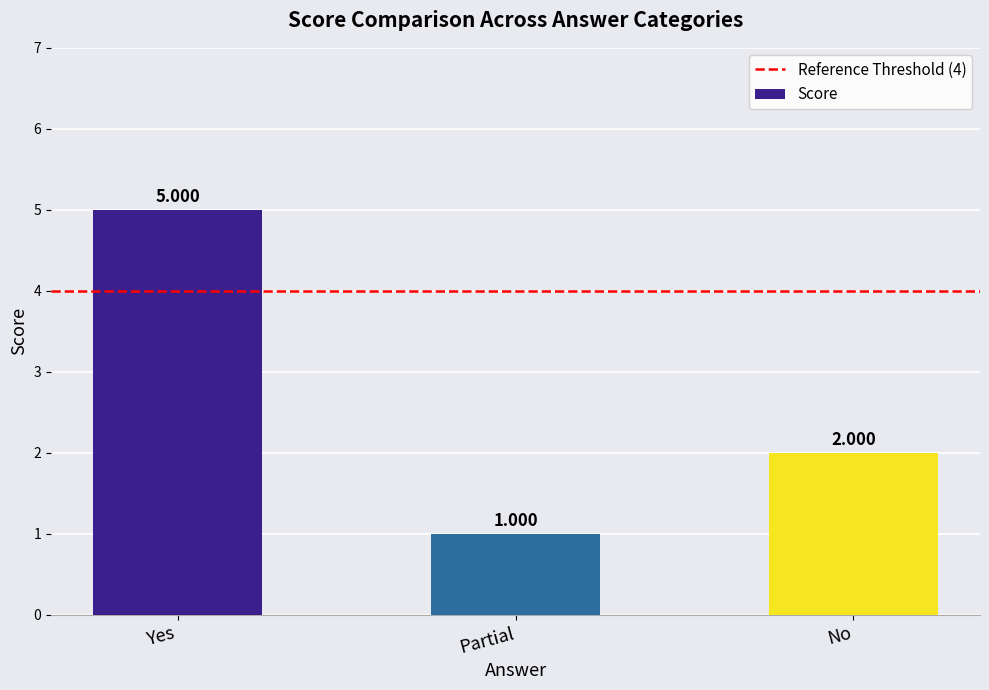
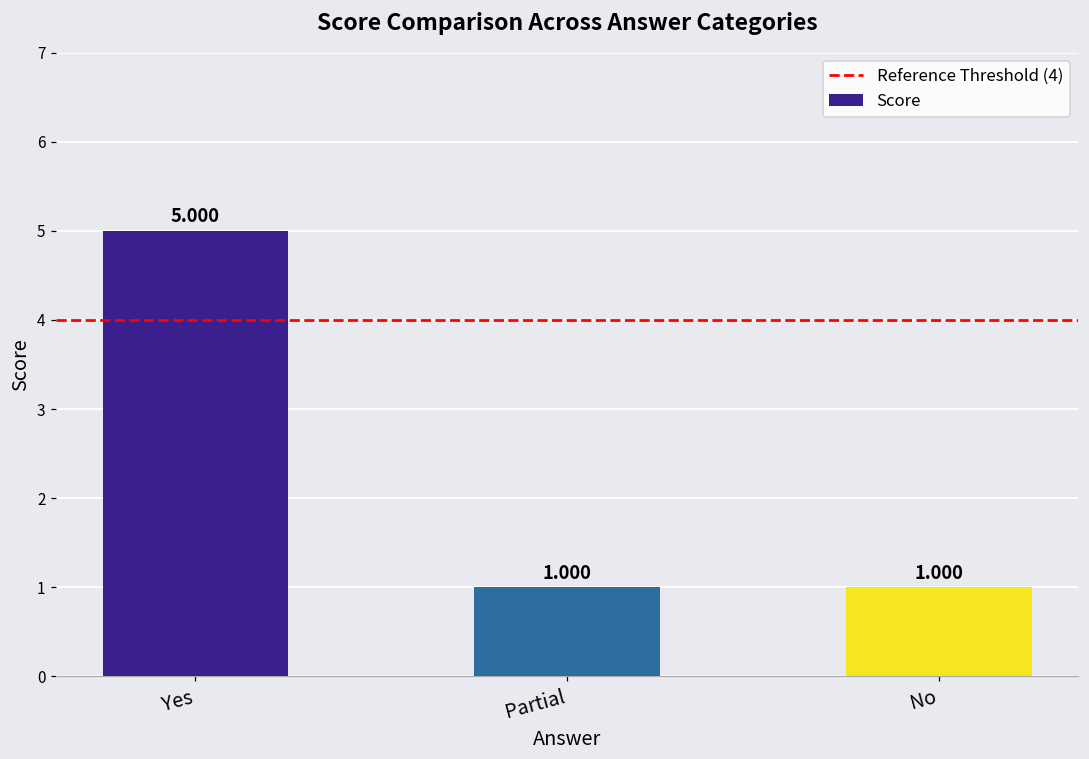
No: 2.000 -> 1.000
